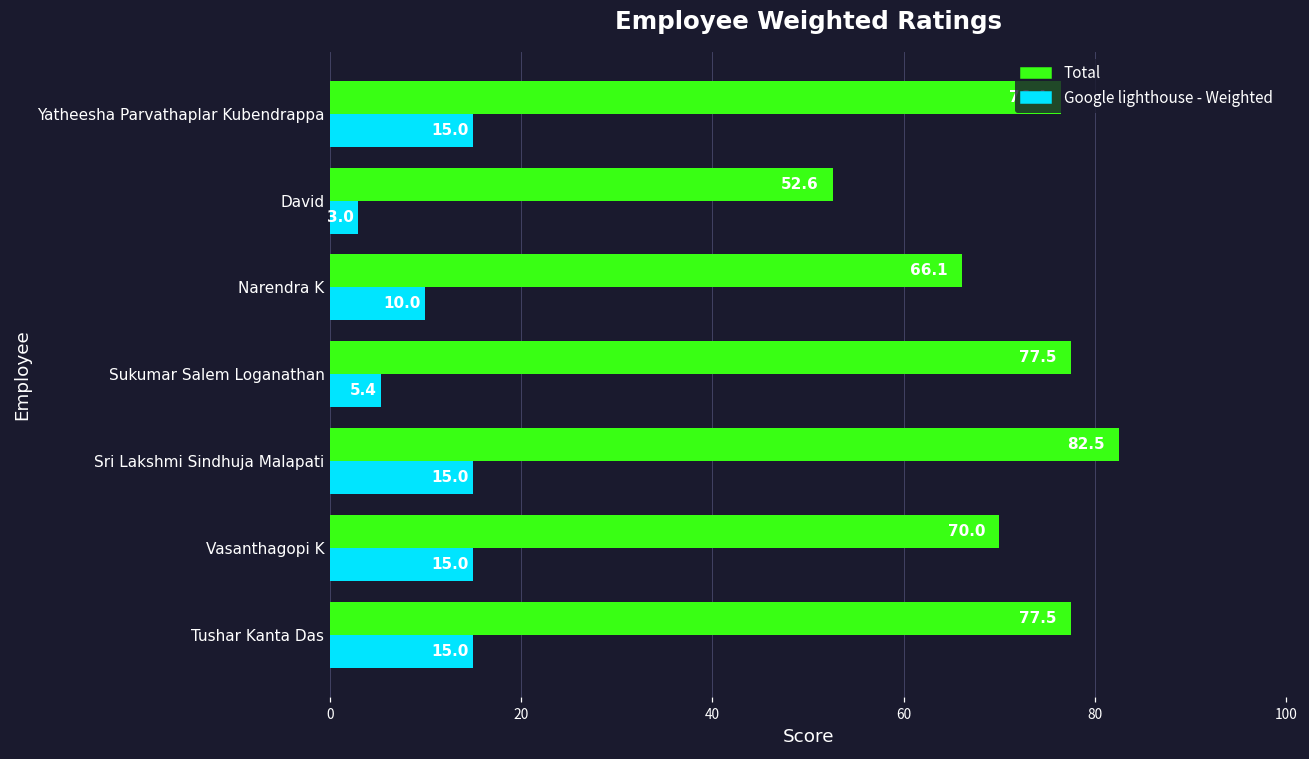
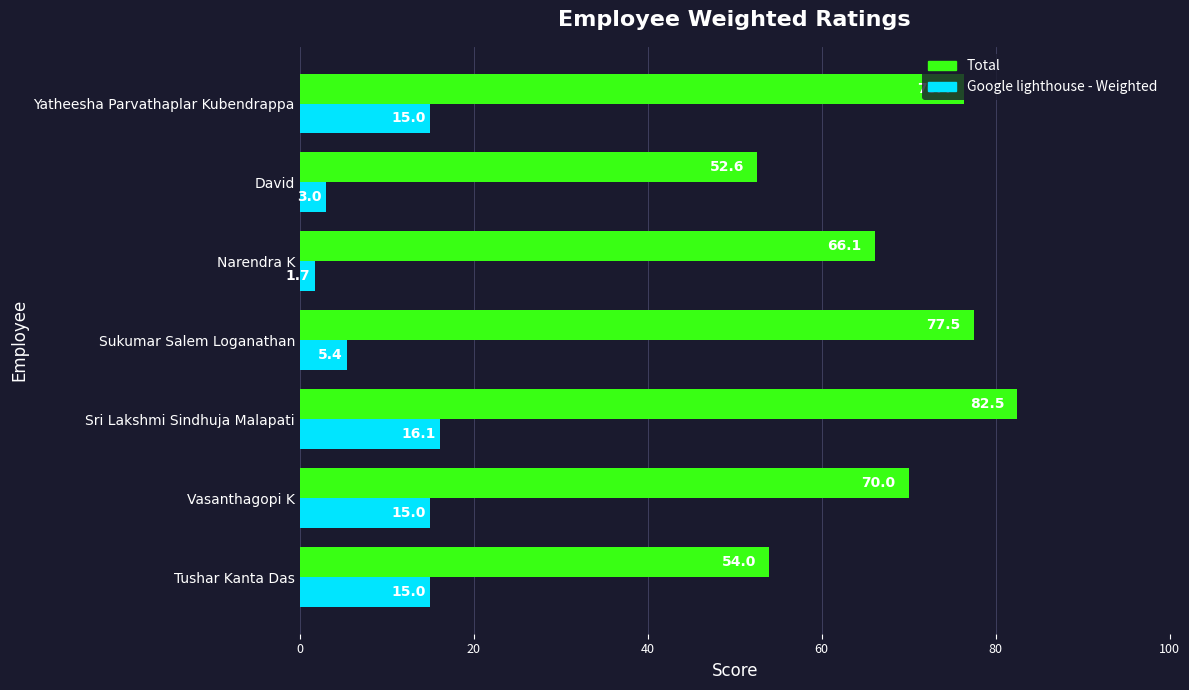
Google lighthouse - Weighted, Narendra K: 10.0 -> 1.7
Google lighthouse - Weighted, Sri Lakshmi Sindhuja Malapati: 15.0 -> 16.1
Total, Tushar Kanta Das: 77.5 -> 54.0
